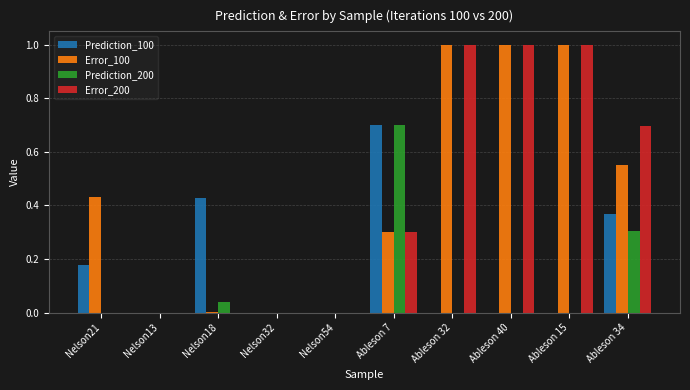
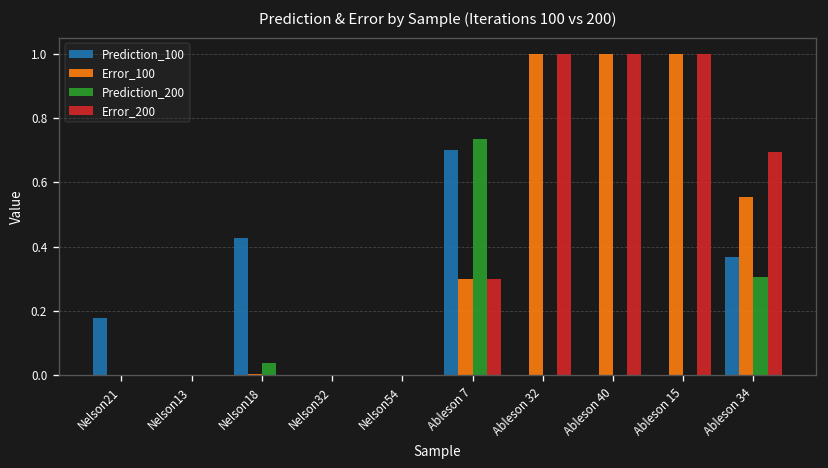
Error_100, Nelson21: 0.43 -> 0.00
Prediction_200, Ableson 7: 0.70 -> 0.73
